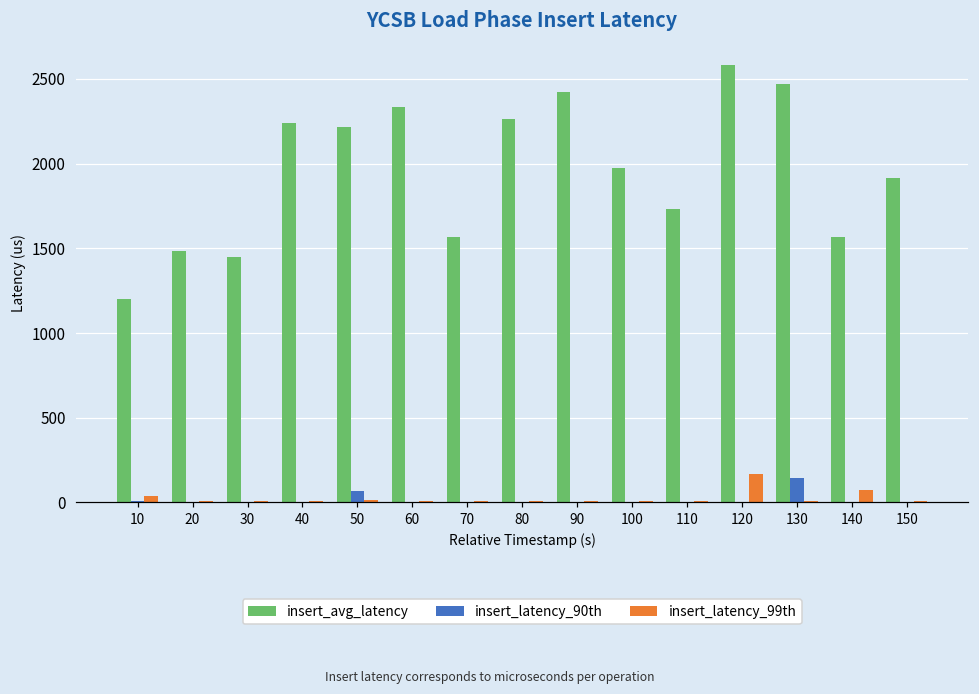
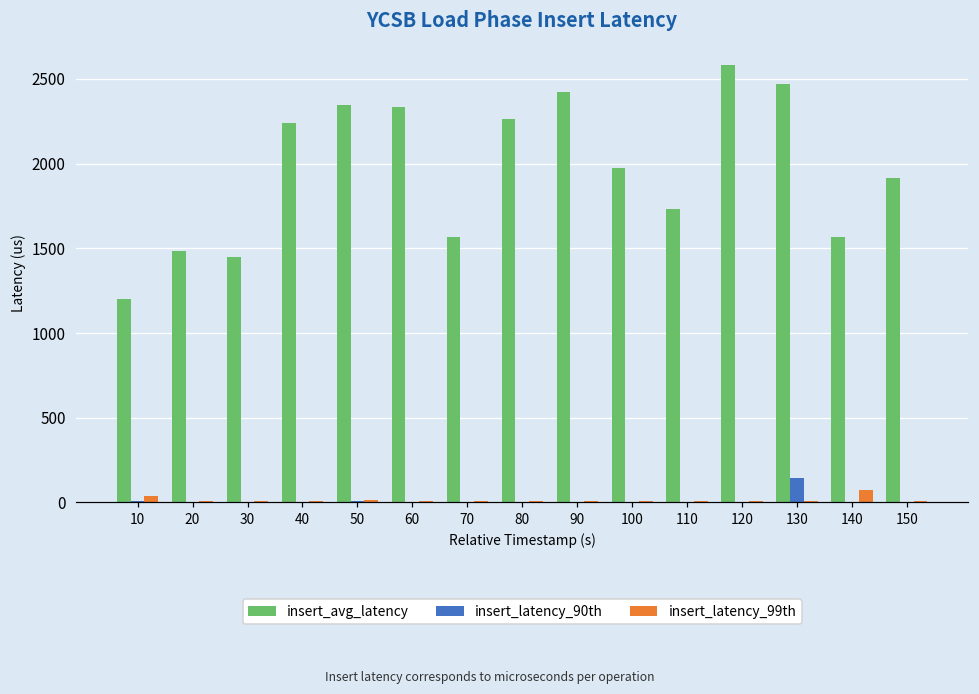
insert_avg_latency, 50: 2210 -> 2340
insert_latency_90th, 50: 70 -> 10
insert_latency_99th, 120: 170 -> 10
